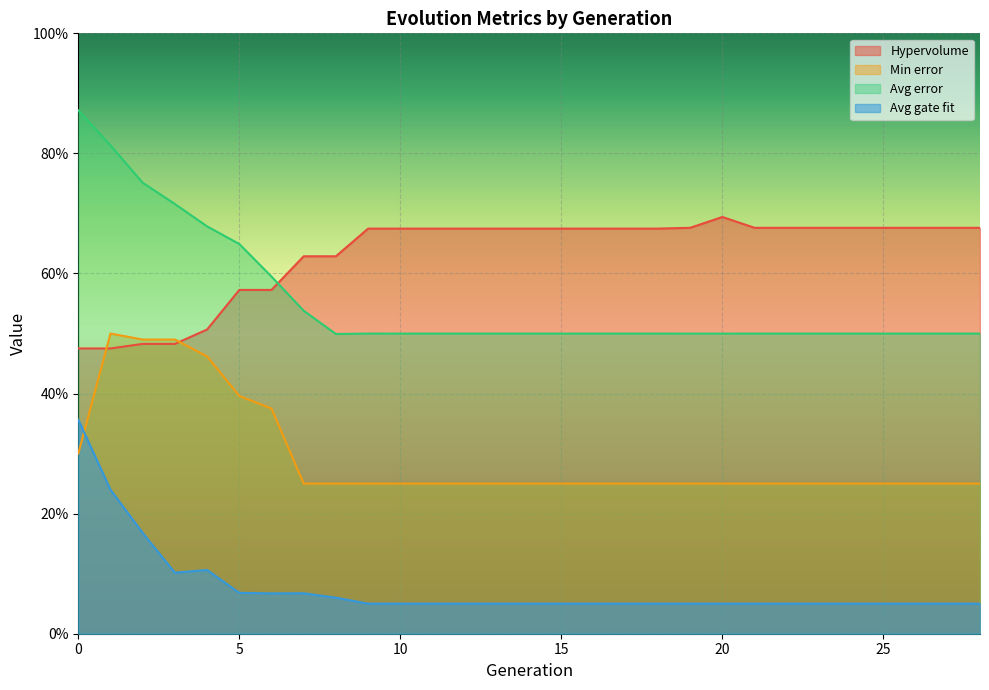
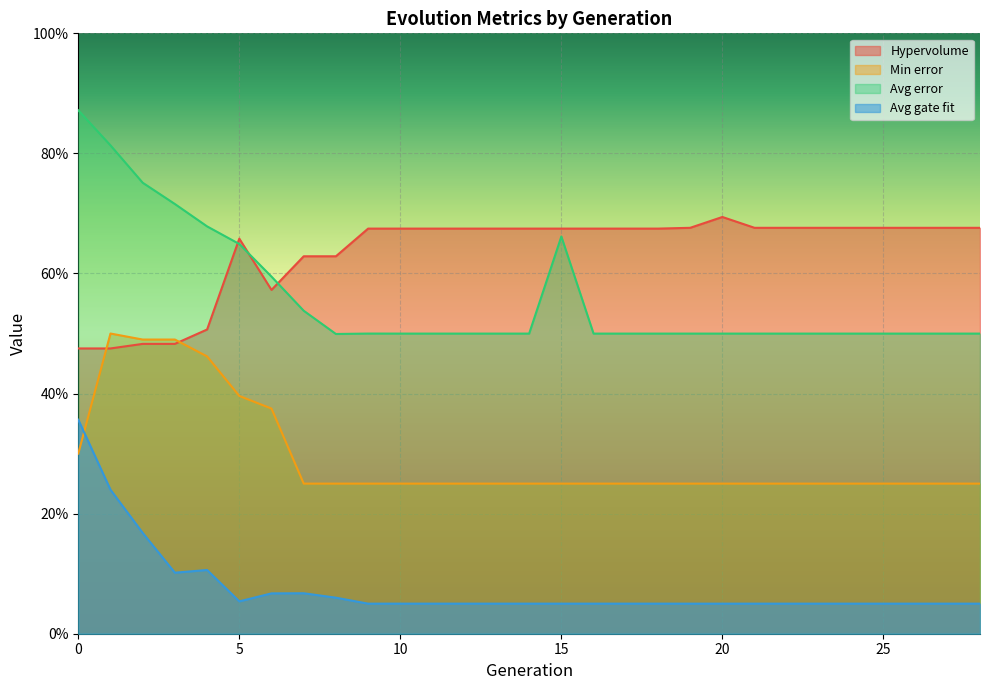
Hypervolume, 5: 57% -> 66%
Avg gate fit, 5: 7% -> 5%
Avg error, 15: 50% -> 66%
